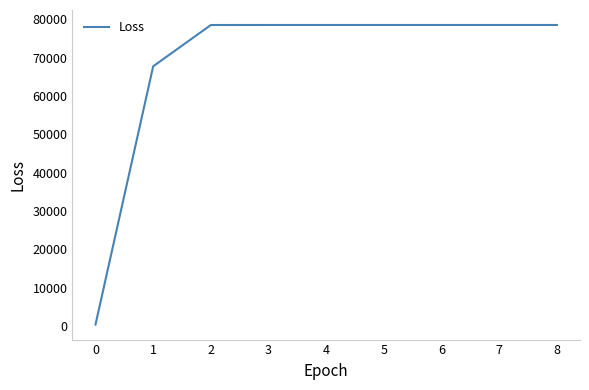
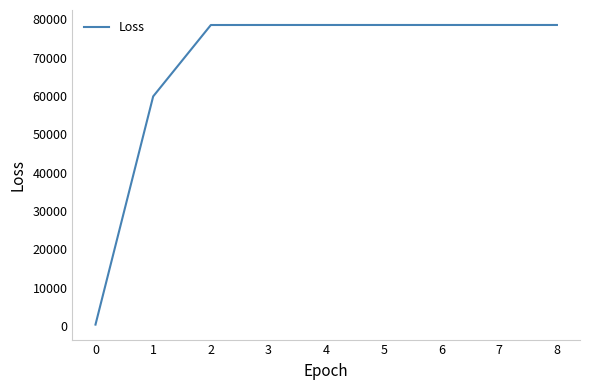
1: 68000 -> 60000
